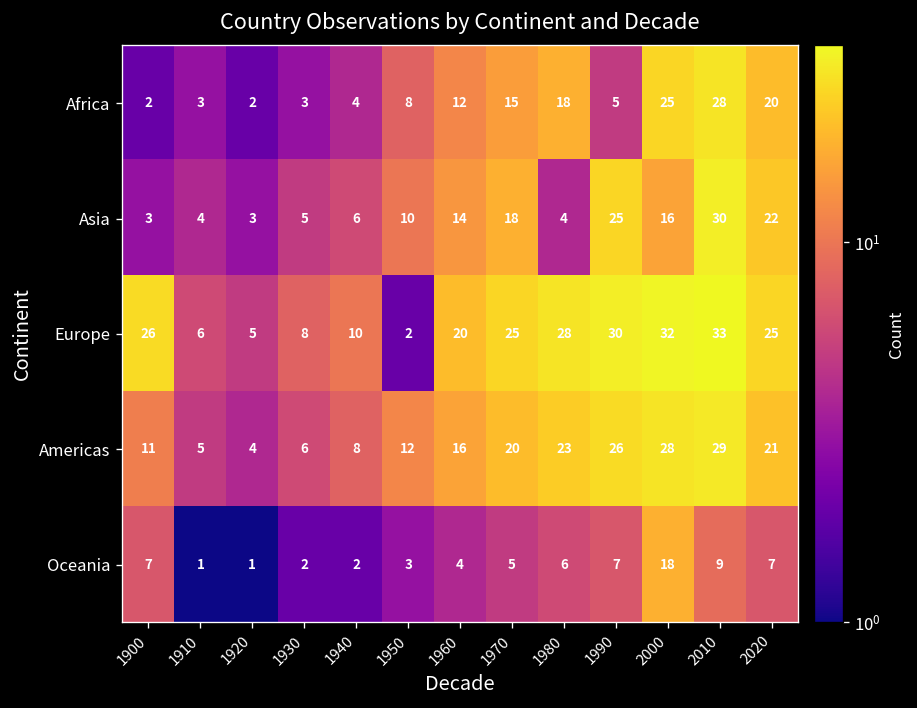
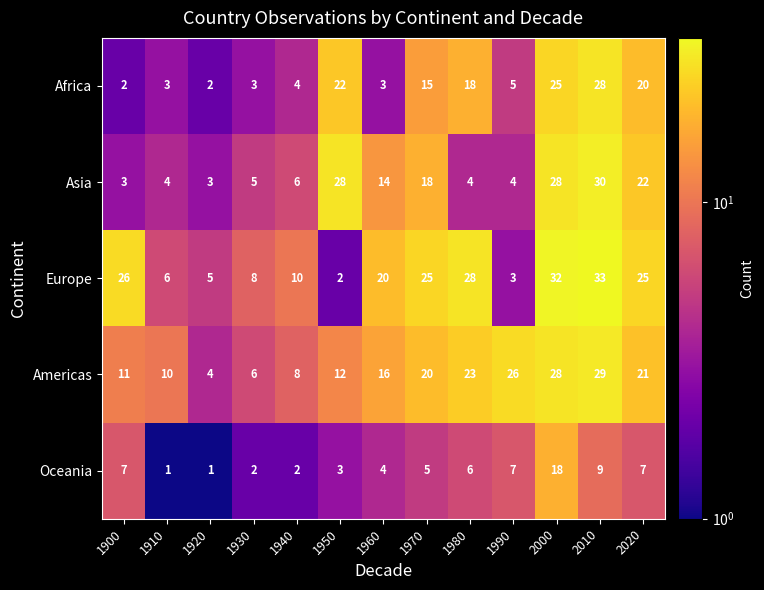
Africa, 1950: 8 -> 22
Africa, 1960: 12 -> 3
Asia, 1950: 10 -> 28
Asia, 1990: 25 -> 4
Asia, 2000: 16 -> 28
Europe, 1990: 30 -> 3
Americas, 1910: 5 -> 10
